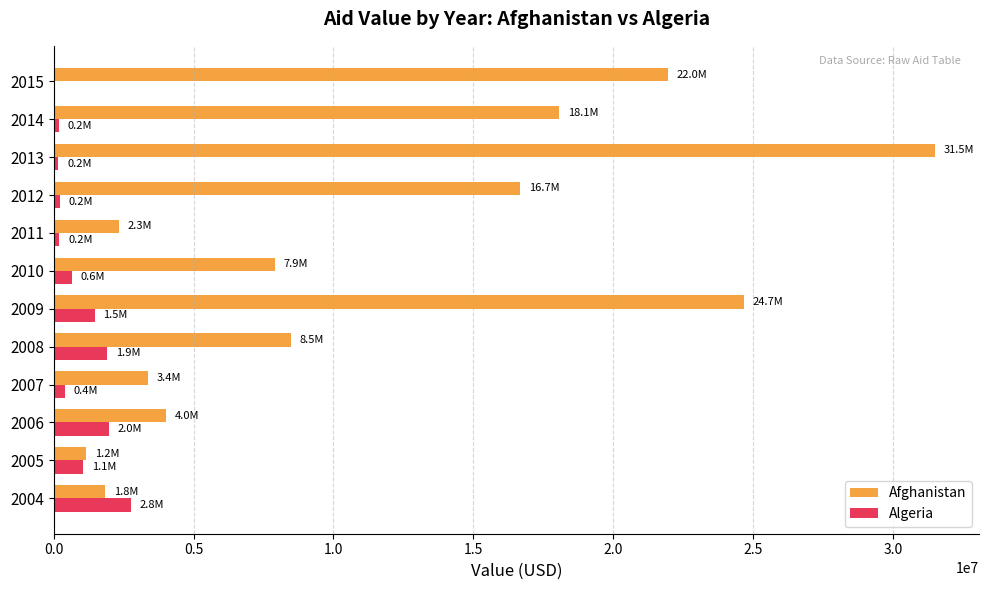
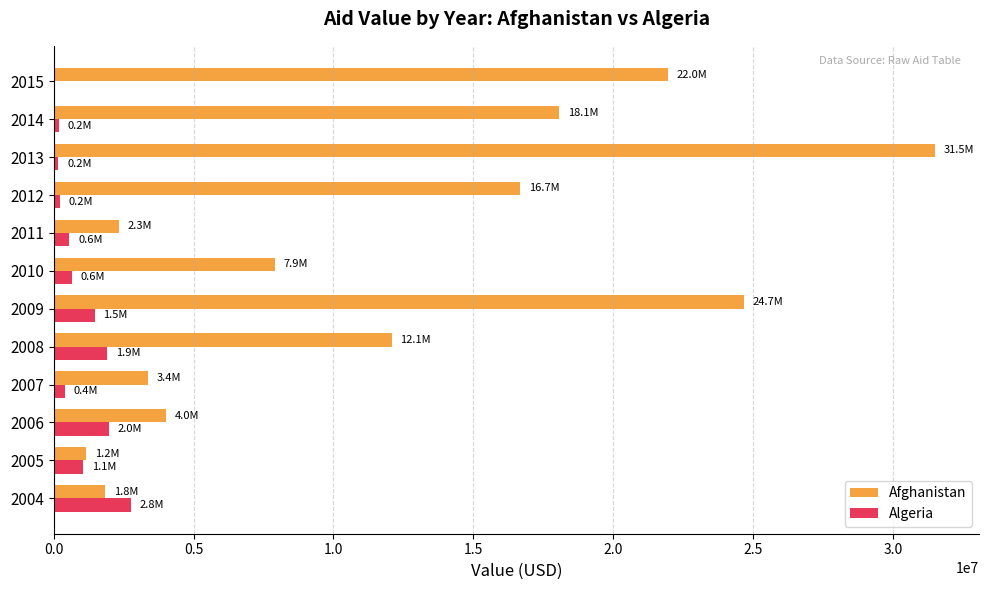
Algeria, 2011: 0.2M -> 0.6M
Afghanistan, 2008: 8.5M -> 12.1M
